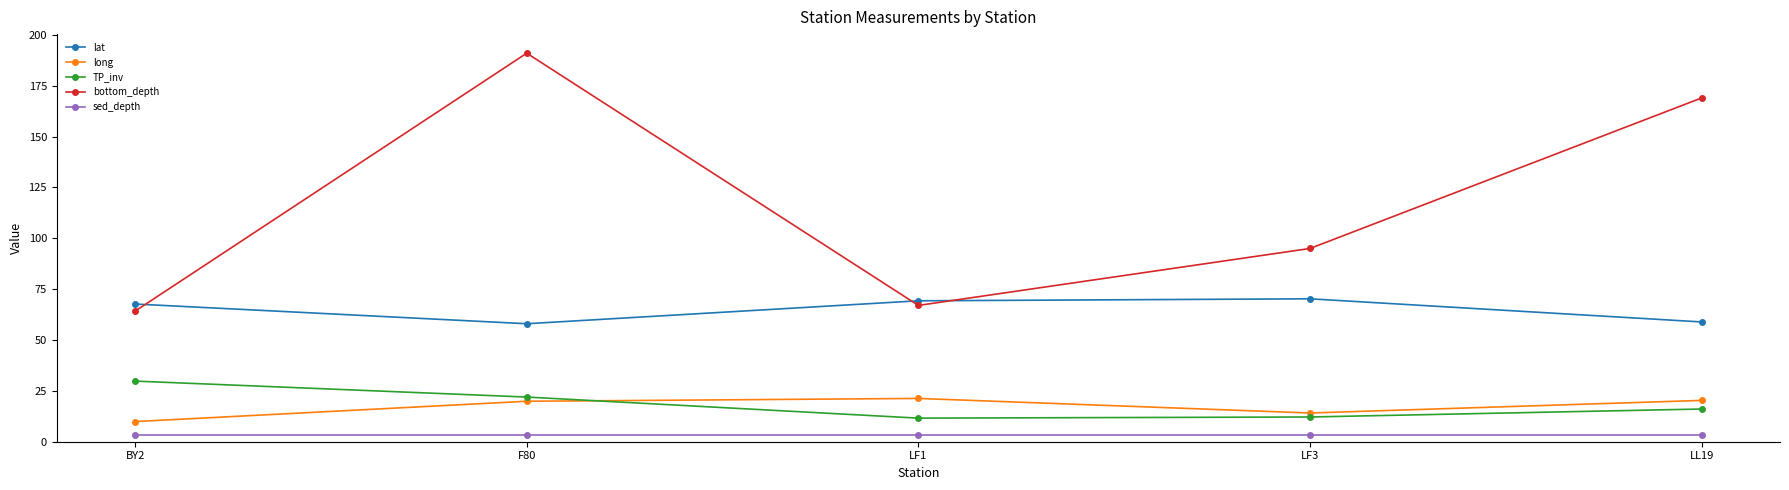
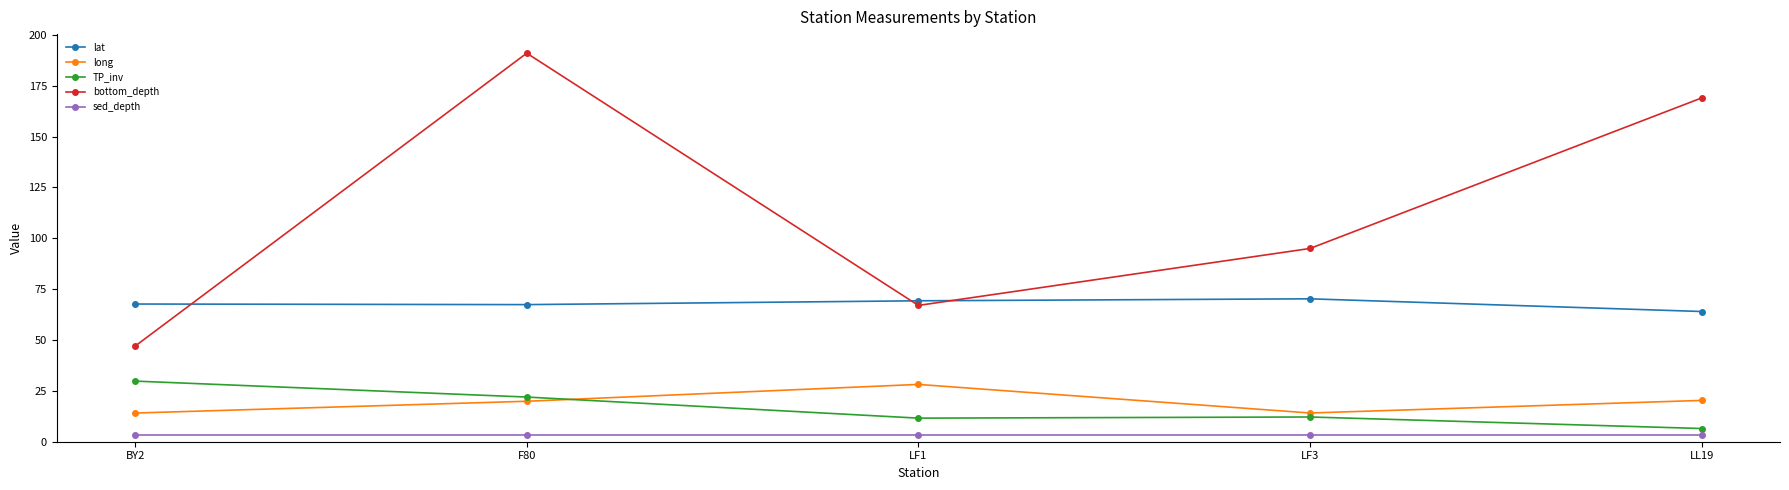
long, BY2: 10 -> 14
bottom_depth, BY2: 64 -> 47
lat, F80: 58 -> 67
long, LF1: 21 -> 28
lat, LL19: 59 -> 64
TP_inv, LL19: 16 -> 6
